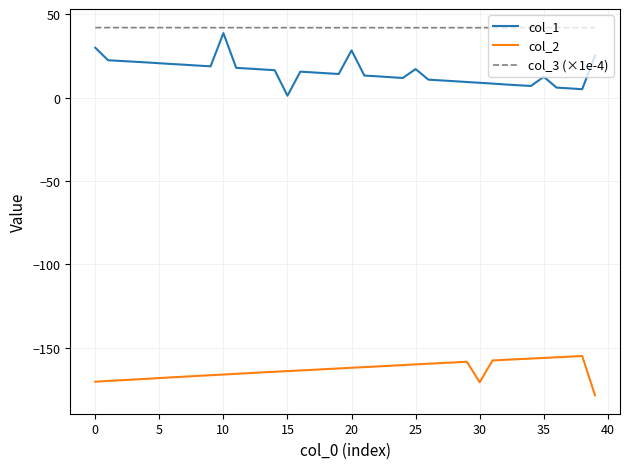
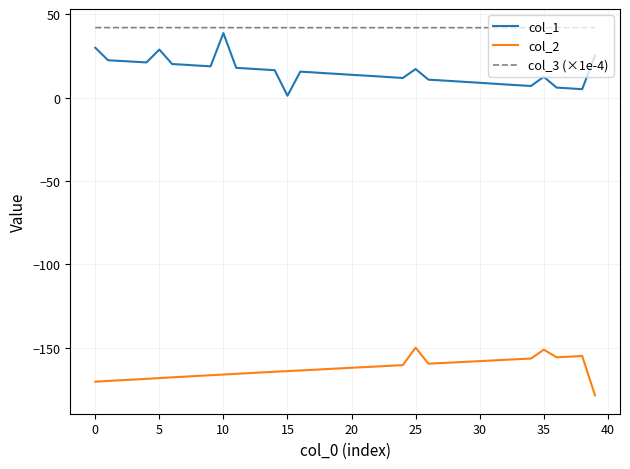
col_1, 5: 21 -> 29
col_1, 20: 28 -> 14
col_2, 25: -160 -> -150
col_2, 30: -171 -> -158
col_2, 35: -156 -> -151
